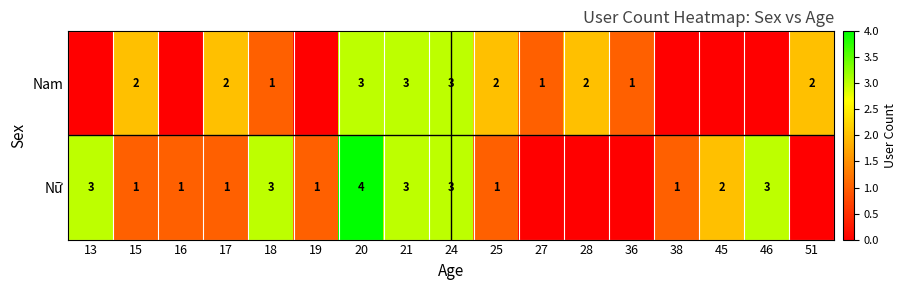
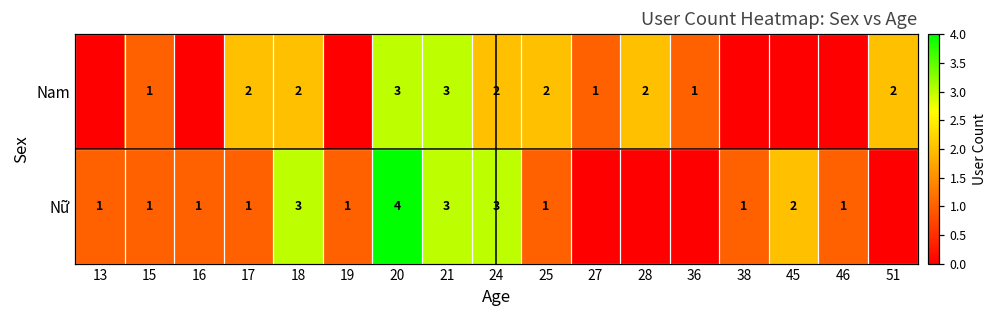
Nam, 15: 2 -> 1
Nam, 18: 1 -> 2
Nam, 24: 3 -> 2
Nữ, 13: 3 -> 1
Nữ, 46: 3 -> 1
